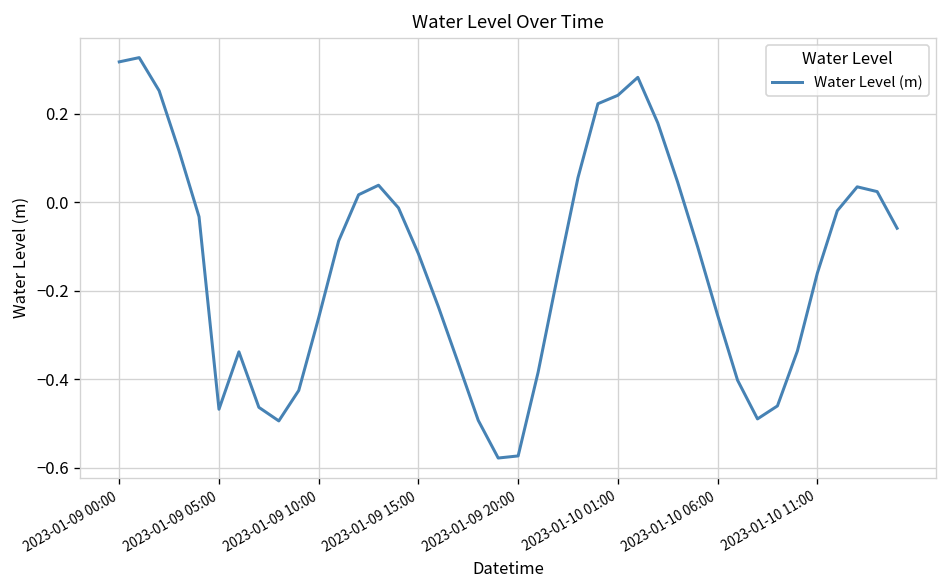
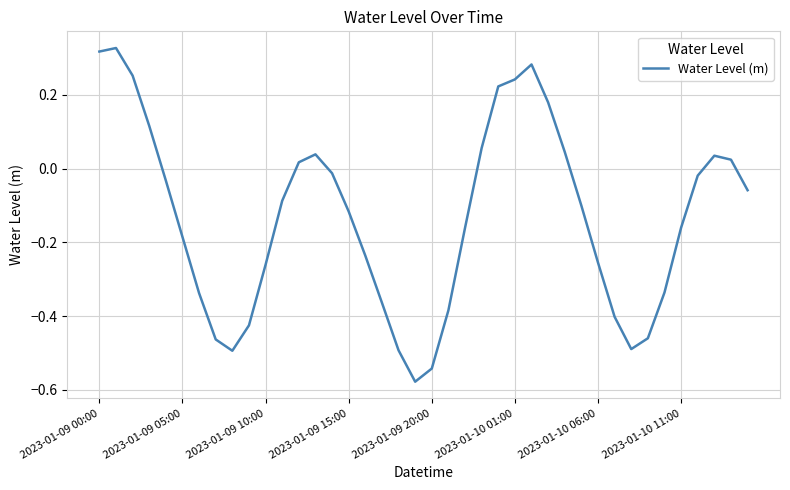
2023-01-09 05:00: -0.47 -> -0.19
2023-01-09 20:00: -0.57 -> -0.54
